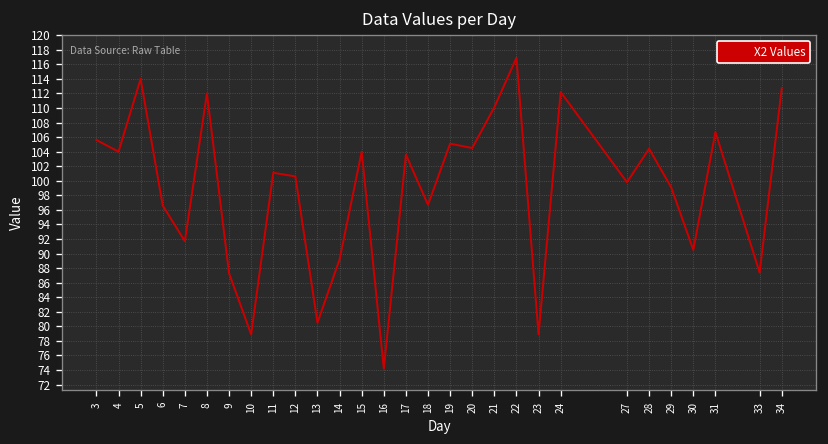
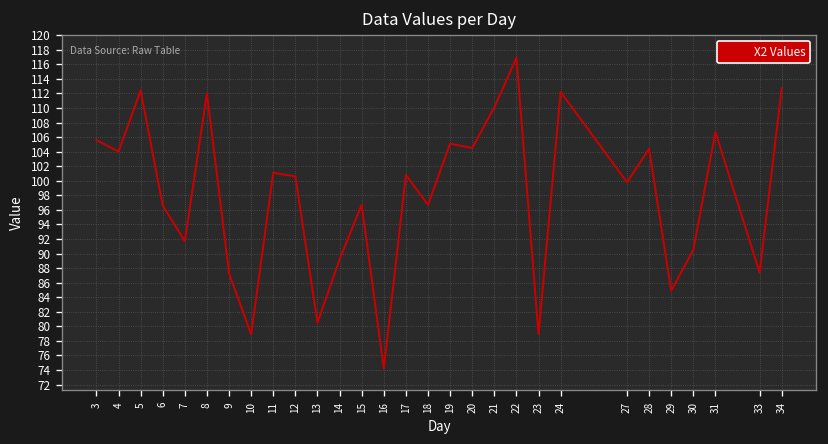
5: 114 -> 112
15: 104 -> 97
17: 104 -> 101
29: 99 -> 85
